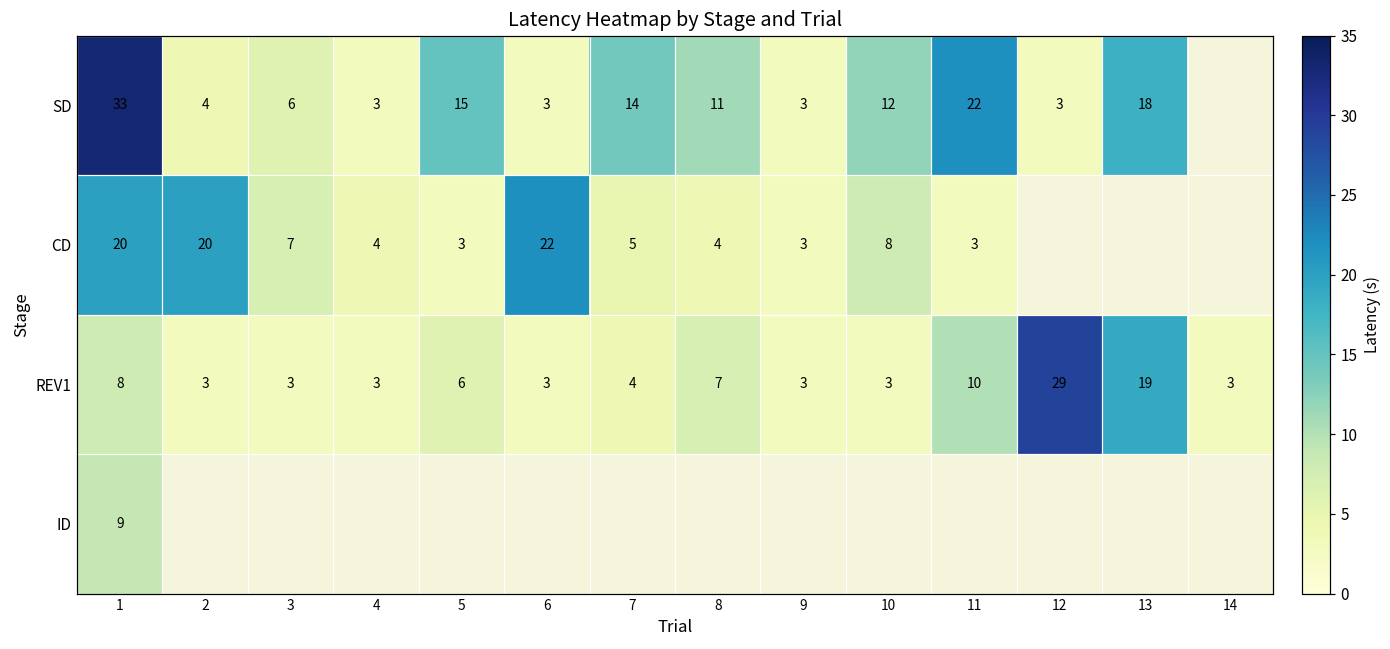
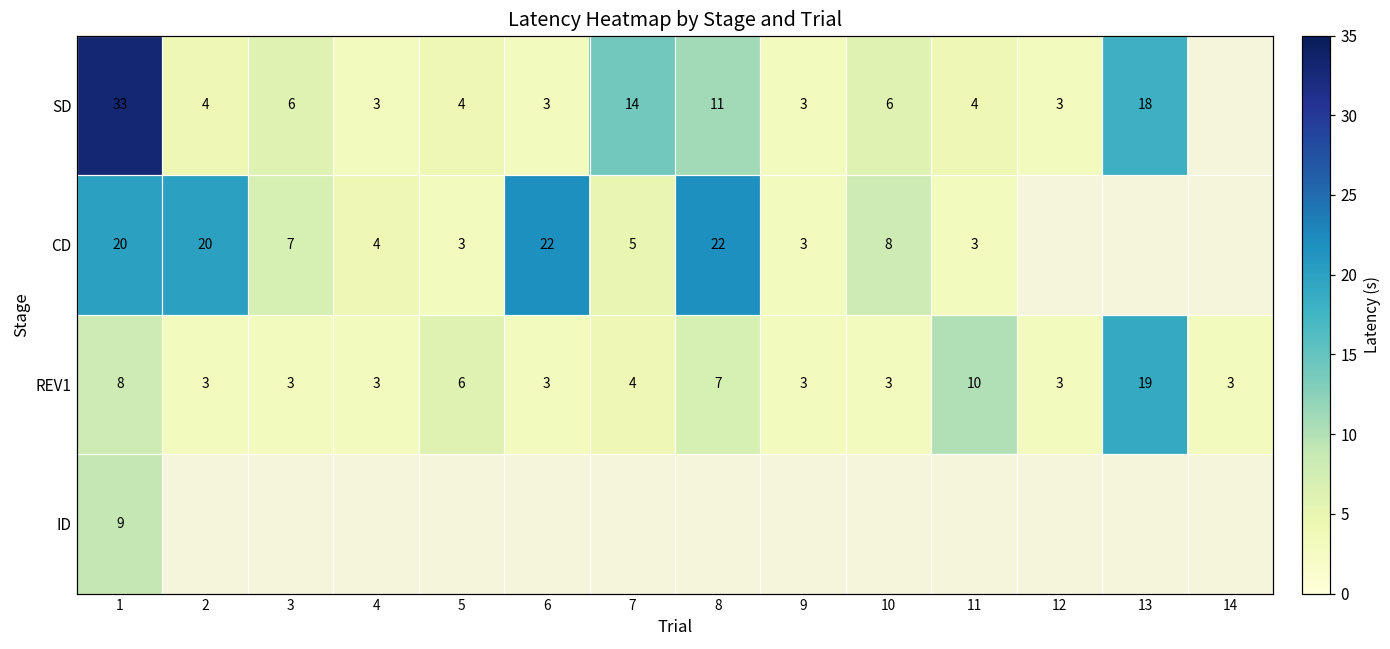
SD, 5: 15 -> 4
SD, 10: 12 -> 6
SD, 11: 22 -> 4
CD, 8: 4 -> 22
REV1, 12: 29 -> 3
